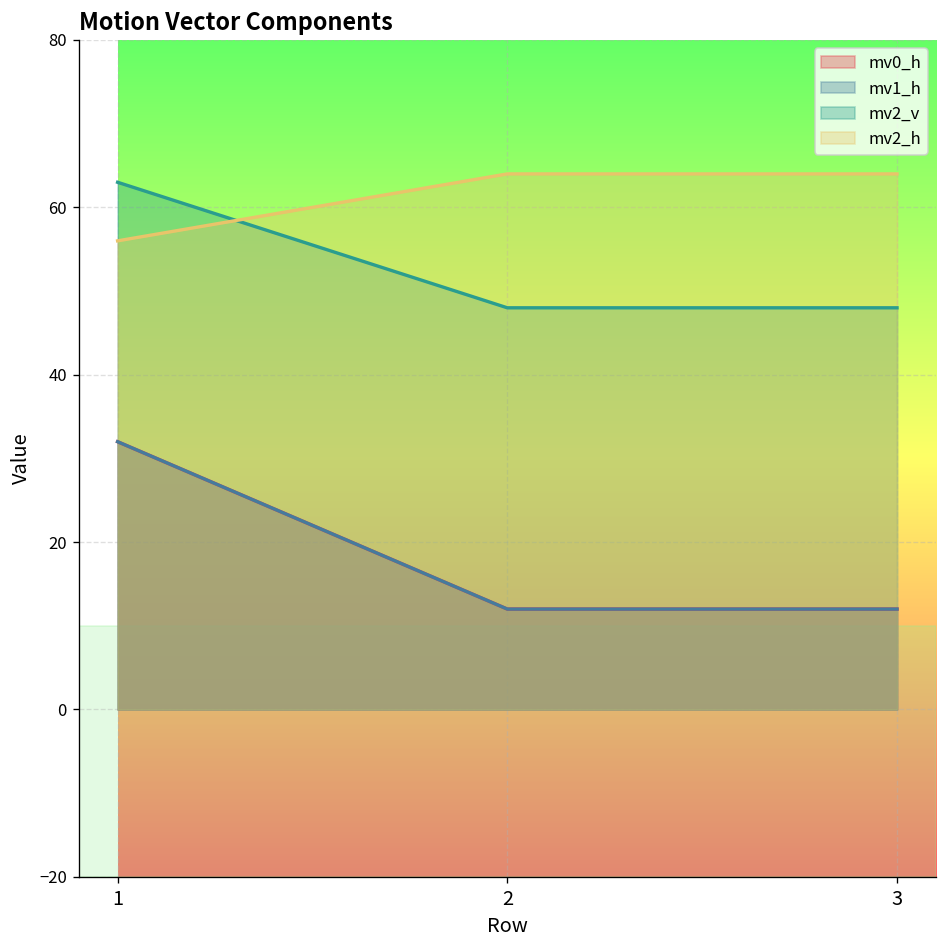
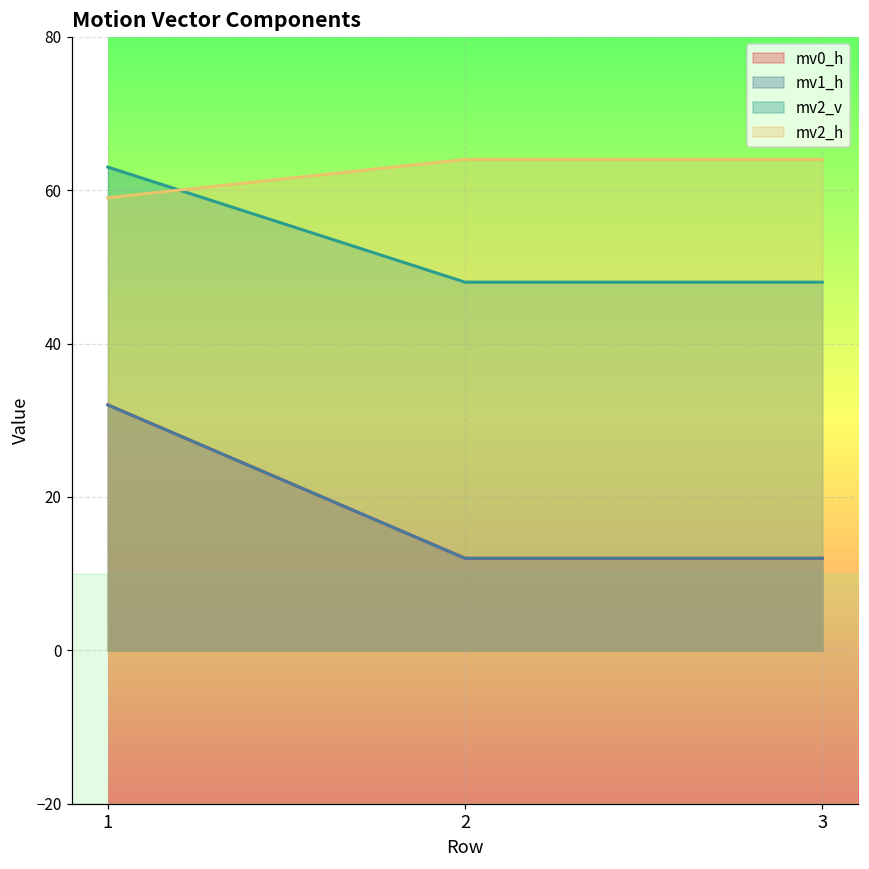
mv2_h, 1: 56 -> 59
